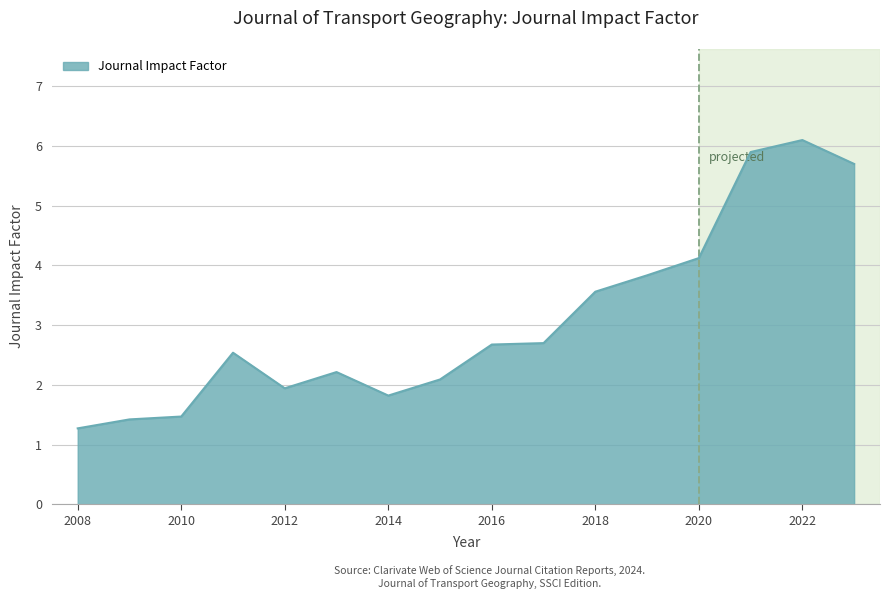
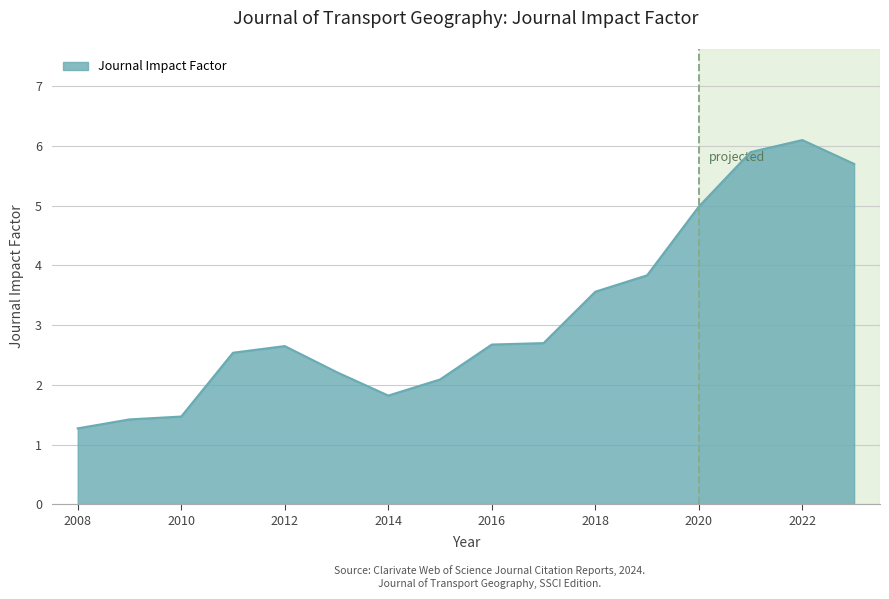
2012: 1.9 -> 2.6
2020: 4.1 -> 5.0
